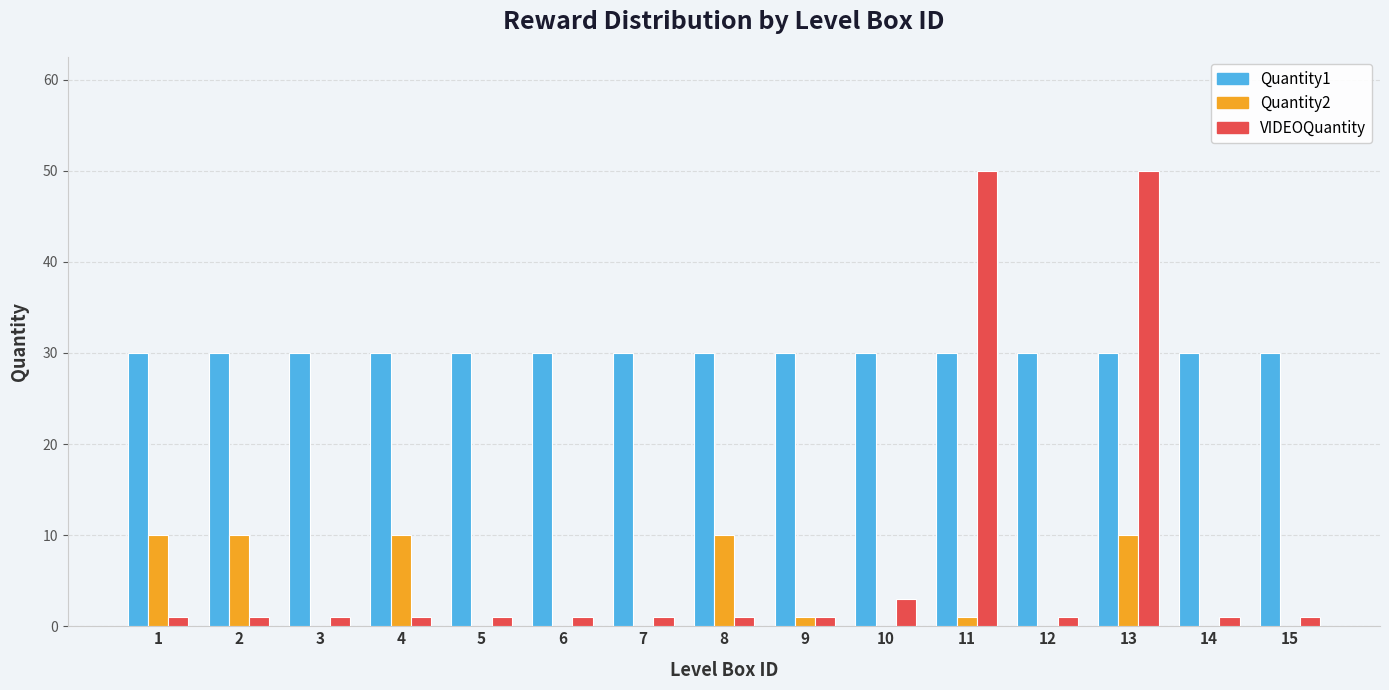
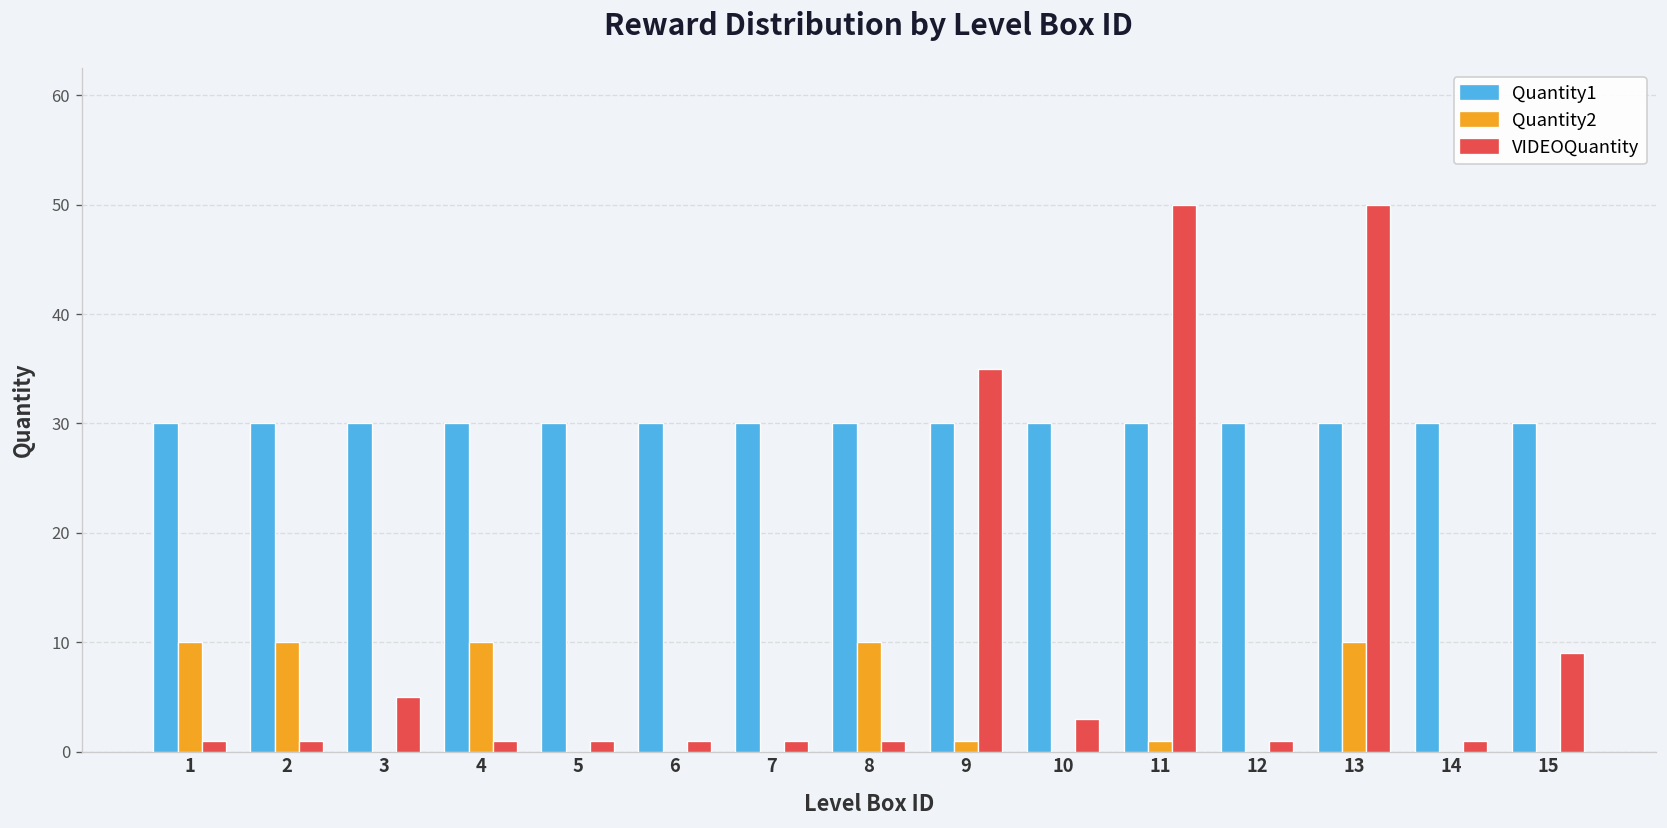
VIDEOQuantity, 3: 1 -> 5
VIDEOQuantity, 9: 1 -> 35
VIDEOQuantity, 15: 1 -> 9
